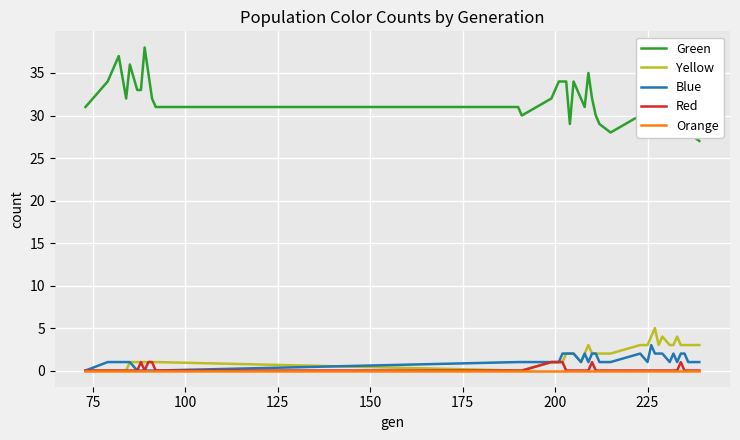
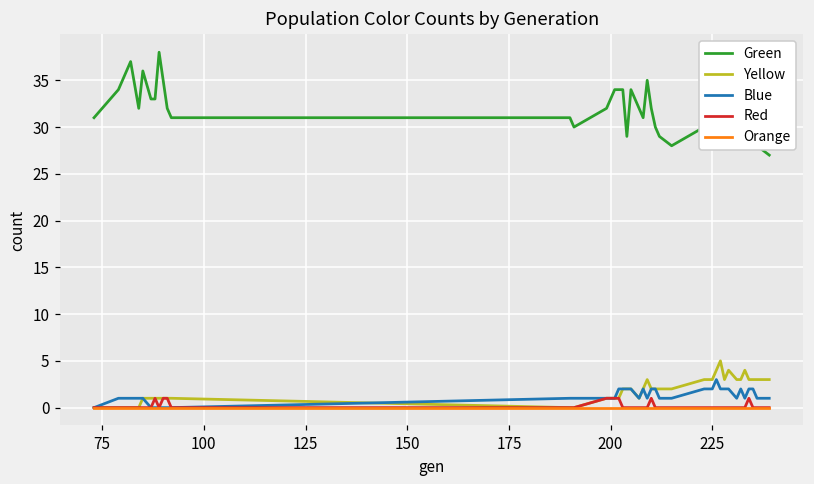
Blue, 225: 1 -> 2
